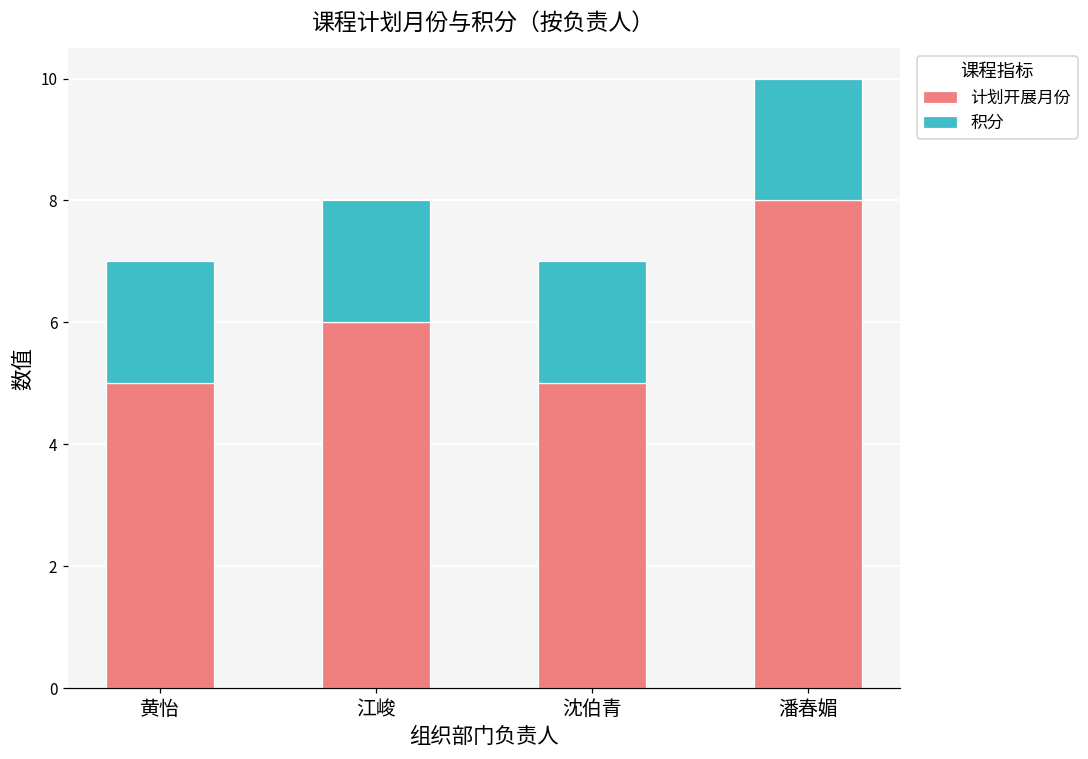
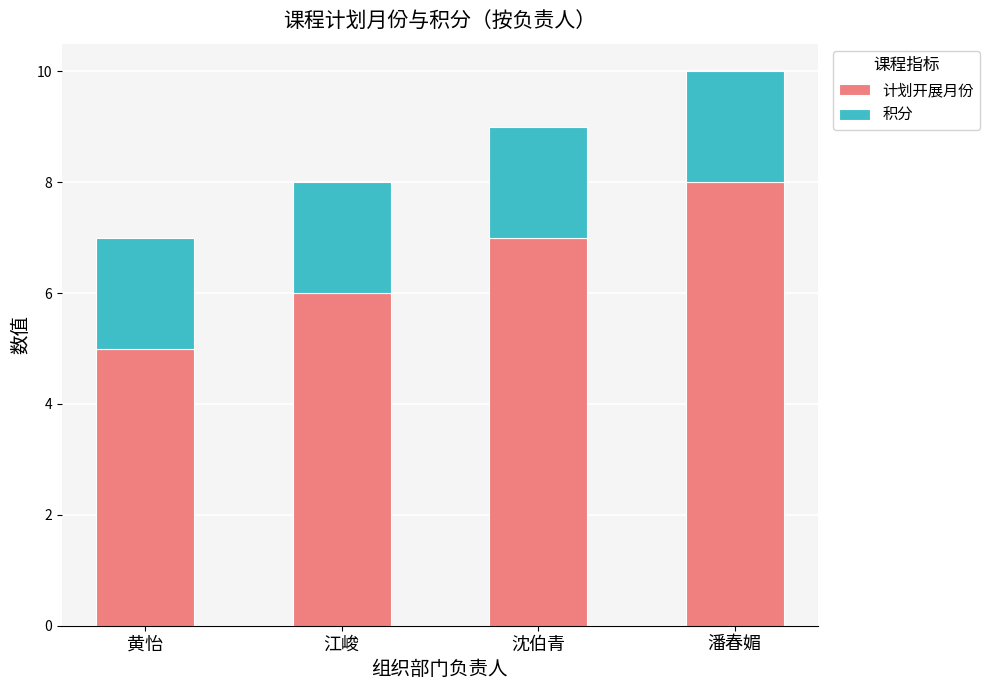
计划开展月份, 沈伯青: 5 -> 7
